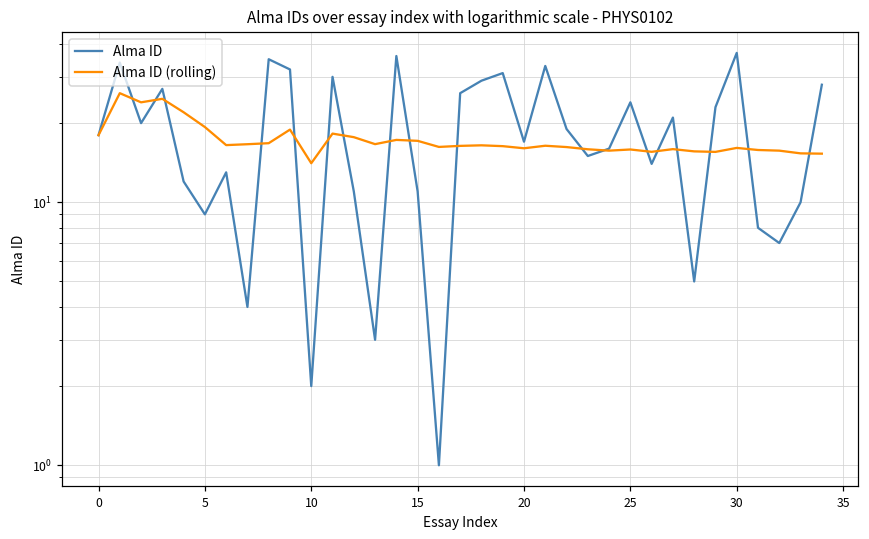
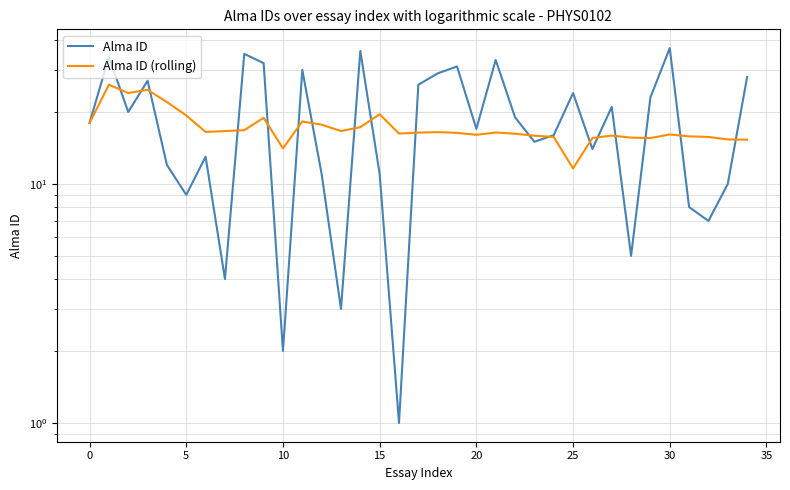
Alma ID (rolling), 15: 17 -> 20
Alma ID (rolling), 25: 16 -> 12
